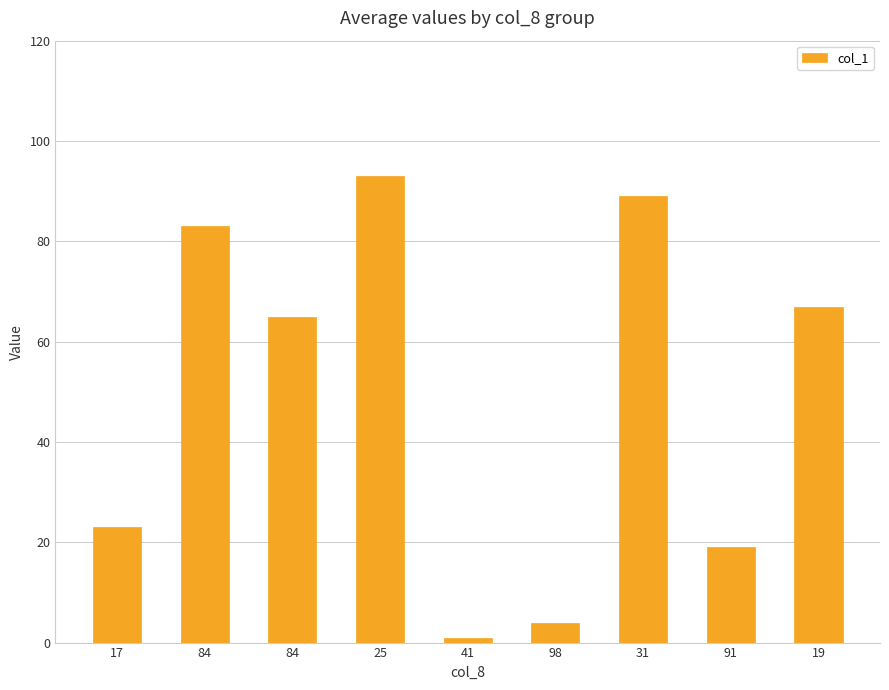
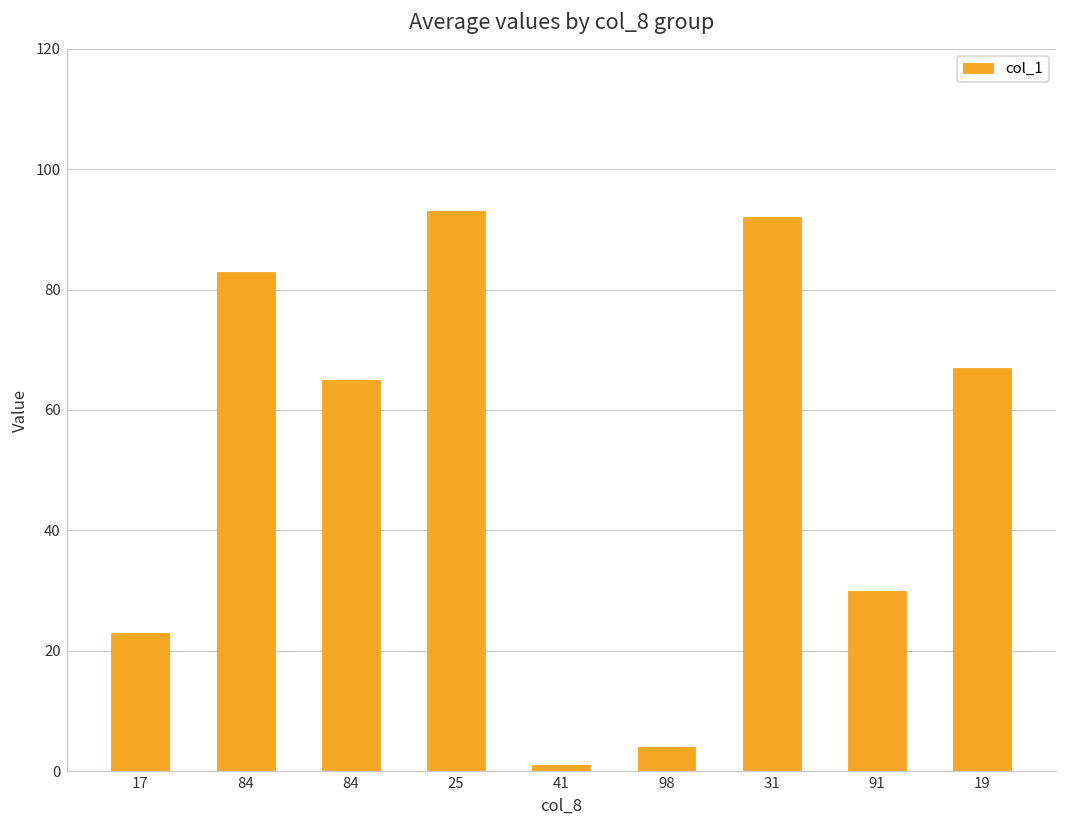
31: 89 -> 92
91: 19 -> 30
